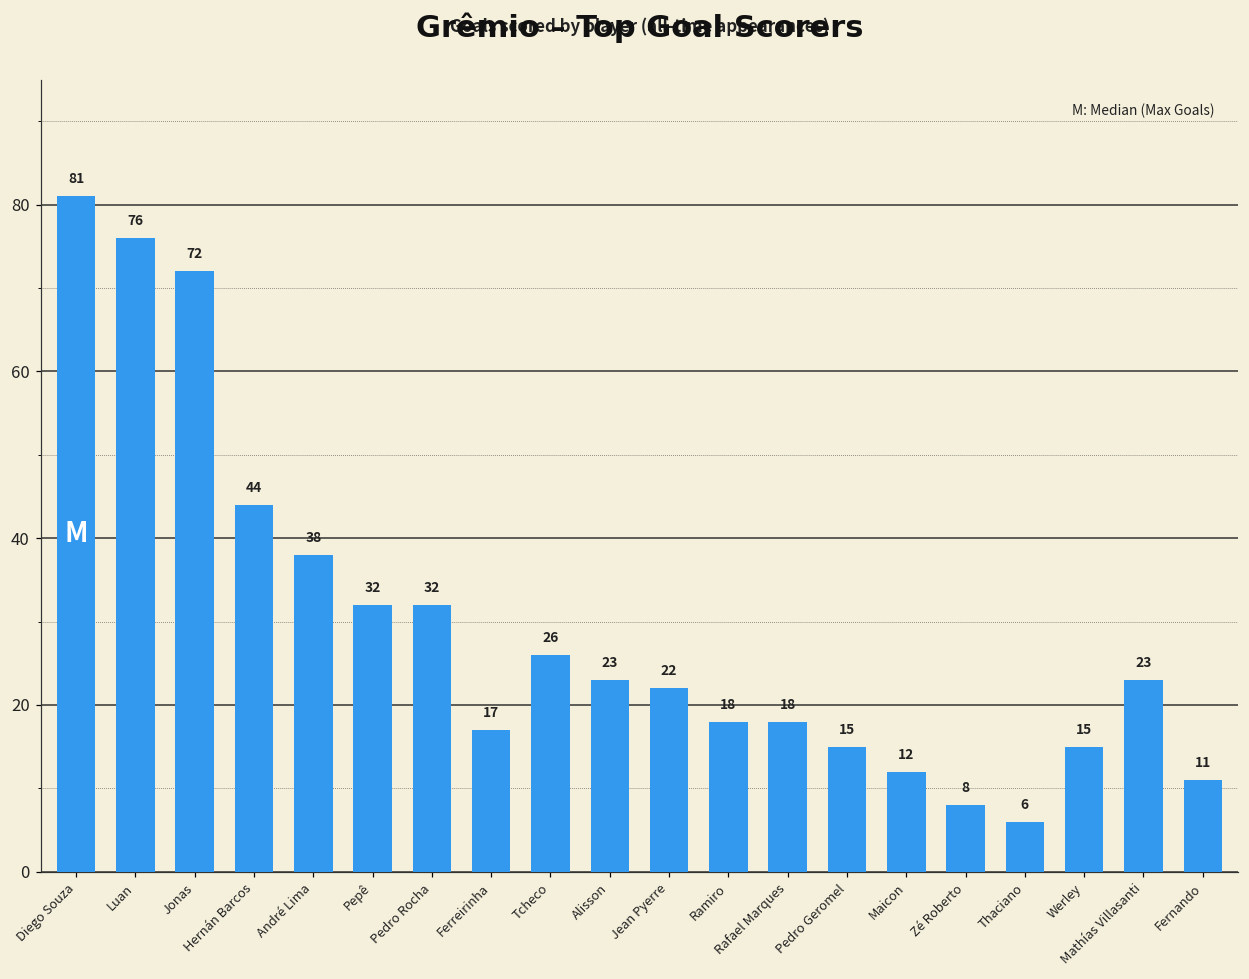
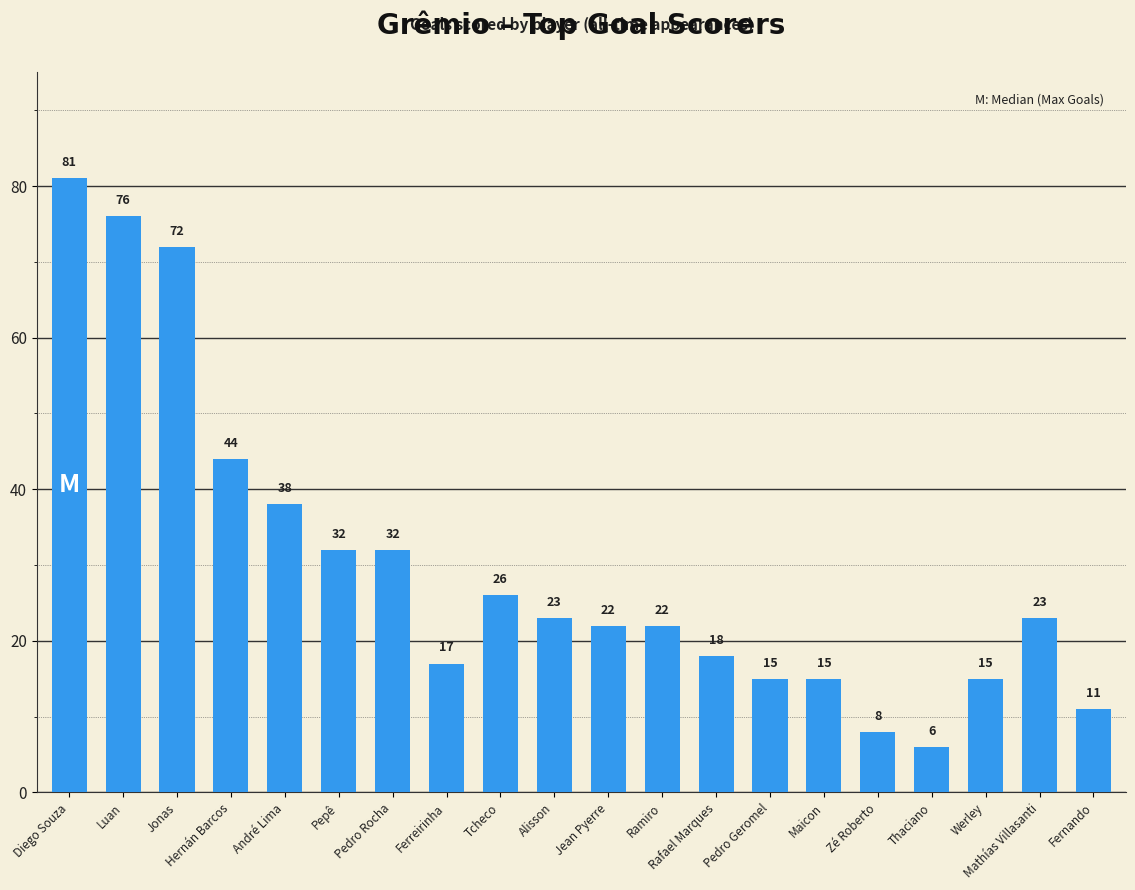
Ramiro: 18 -> 22
Maicon: 12 -> 15
